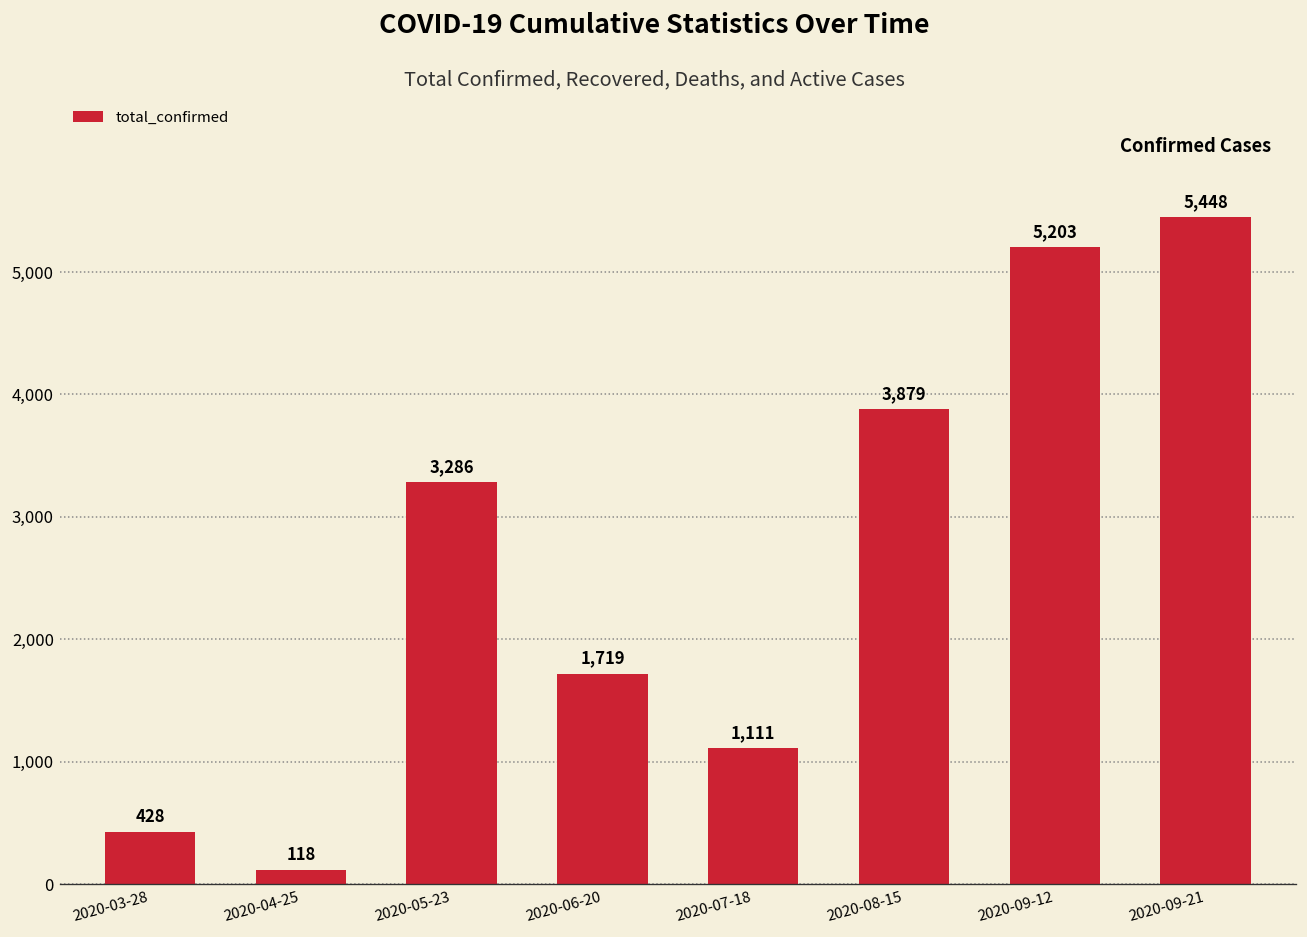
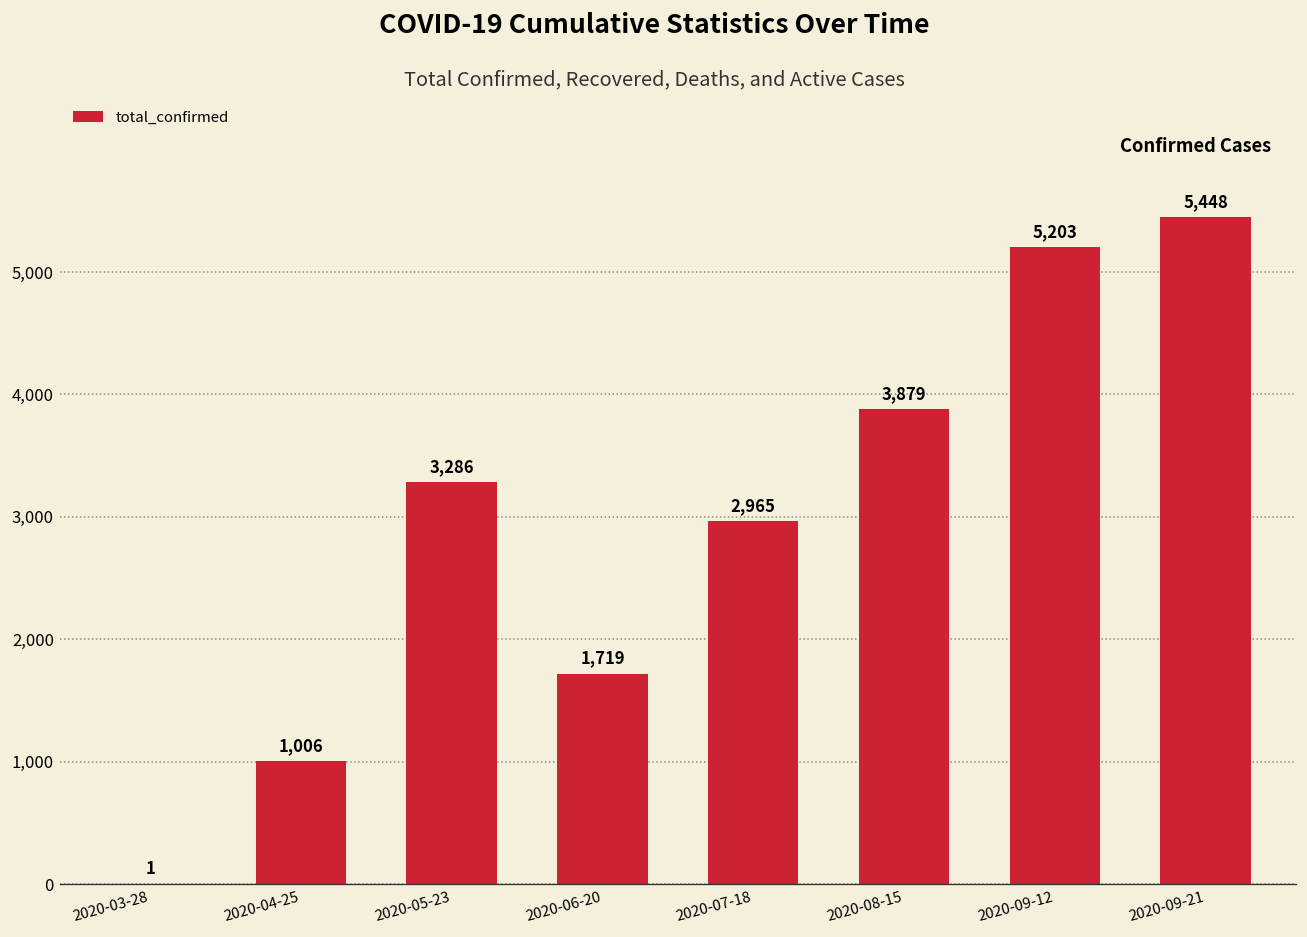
2020-03-28: 428 -> 1
2020-04-25: 118 -> 1,006
2020-07-18: 1,111 -> 2,965
